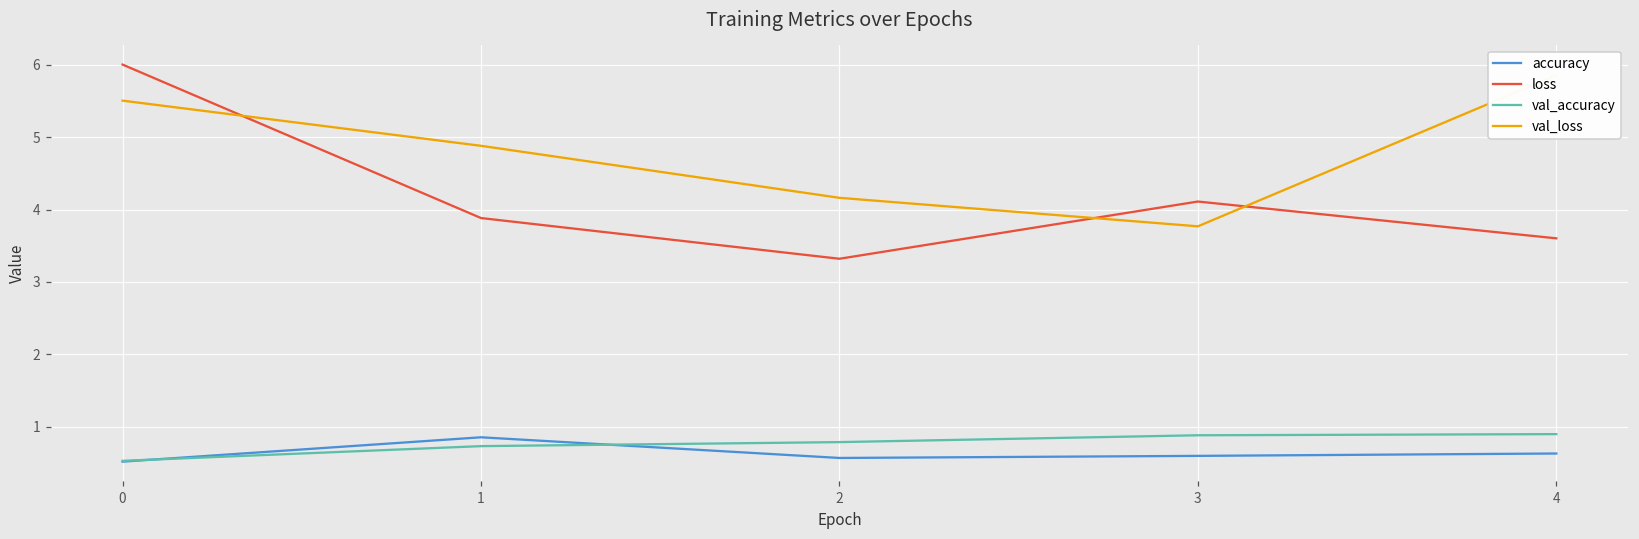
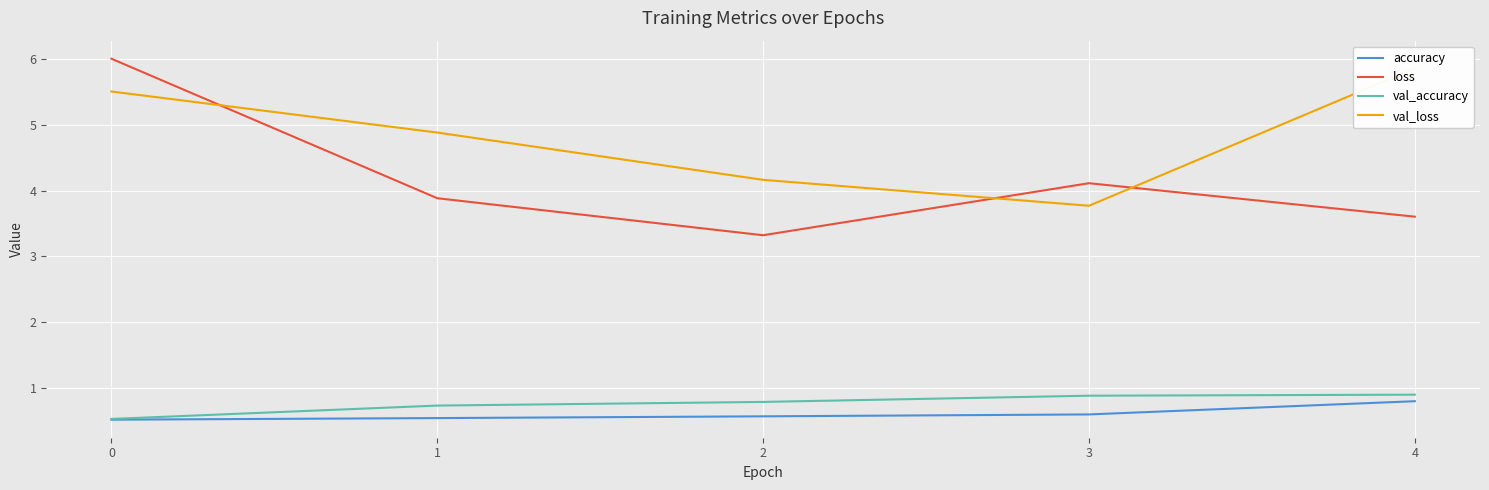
accuracy, 1: 0.9 -> 0.5
accuracy, 4: 0.6 -> 0.8
